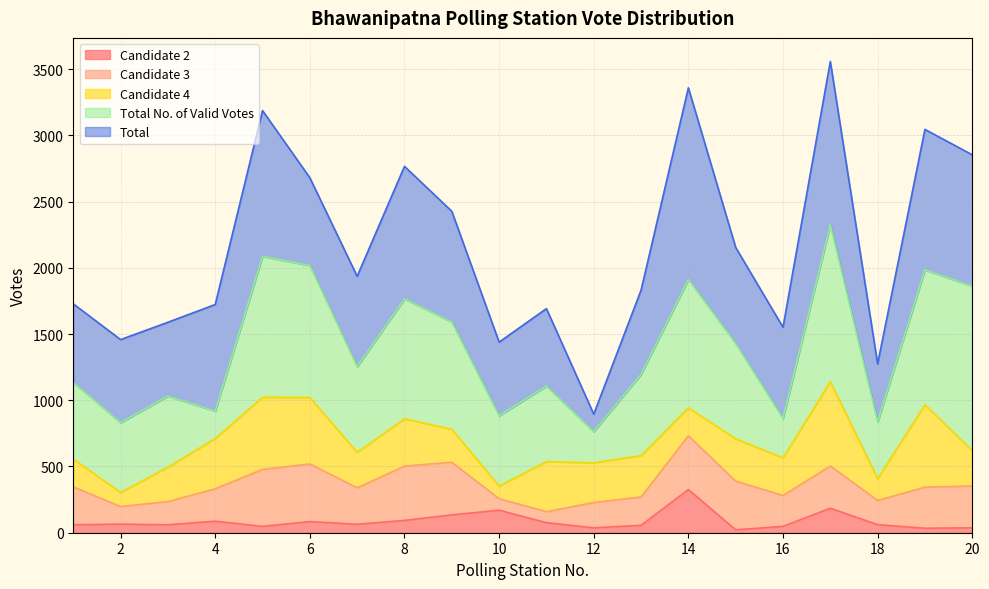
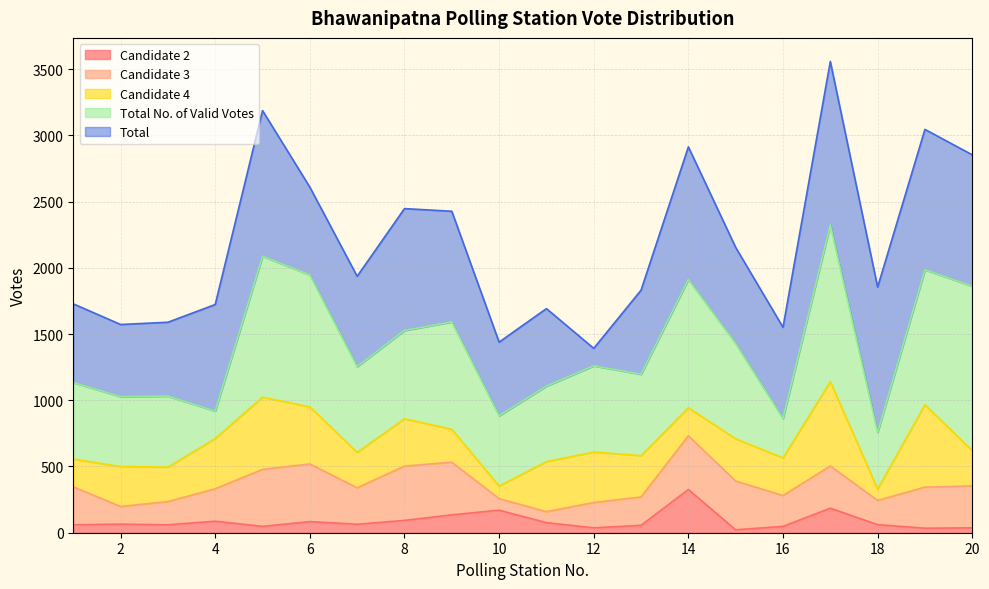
Candidate 4, 2: 110 -> 300
Total, 2: 630 -> 550
Candidate 4, 6: 500 -> 430
Total No. of Valid Votes, 8: 910 -> 670
Total, 8: 1000 -> 920
Candidate 4, 12: 300 -> 380
Total No. of Valid Votes, 12: 240 -> 650
Total, 14: 1450 -> 1000
Candidate 4, 18: 160 -> 90
Total, 18: 440 -> 1100
